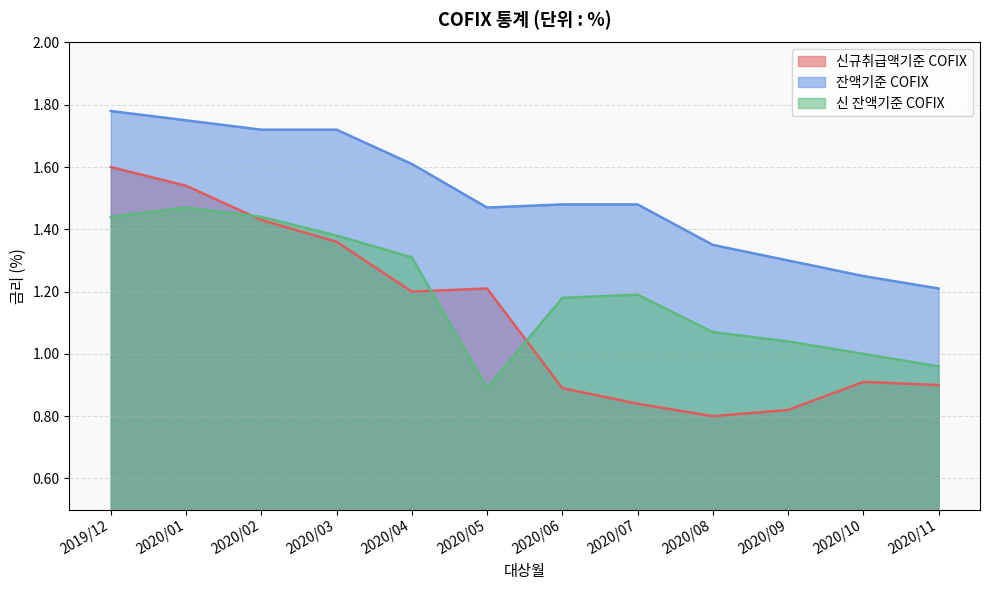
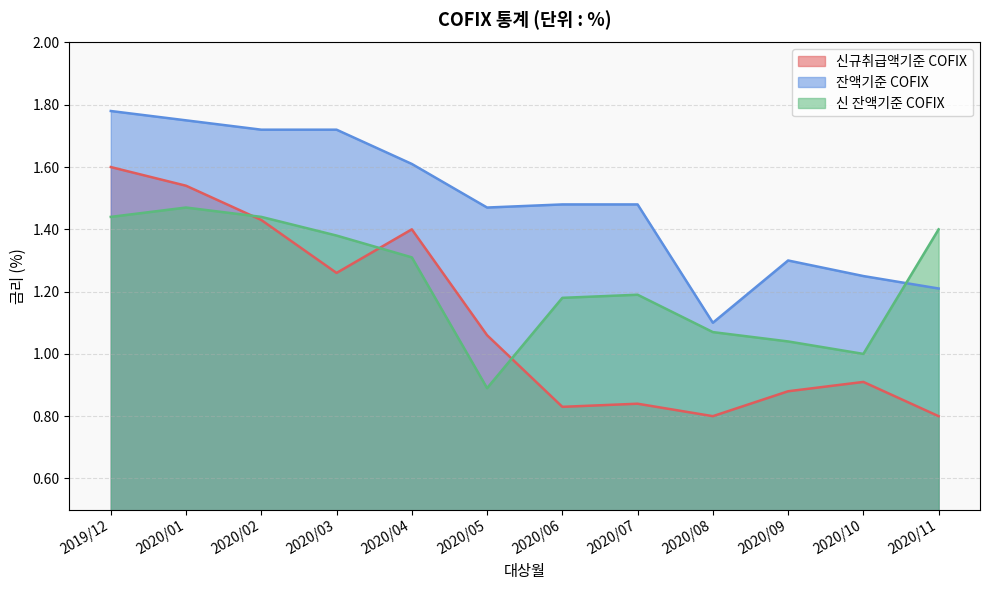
신규취급액기준 COFIX, 2020/03: 1.36 -> 1.26
신규취급액기준 COFIX, 2020/04: 1.2 -> 1.4
신규취급액기준 COFIX, 2020/05: 1.21 -> 1.06
신규취급액기준 COFIX, 2020/06: 0.89 -> 0.83
잔액기준 COFIX, 2020/08: 1.35 -> 1.10
신규취급액기준 COFIX, 2020/09: 0.82 -> 0.88
신규취급액기준 COFIX, 2020/11: 0.9 -> 0.8
신 잔액기준 COFIX, 2020/11: 0.96 -> 1.40
